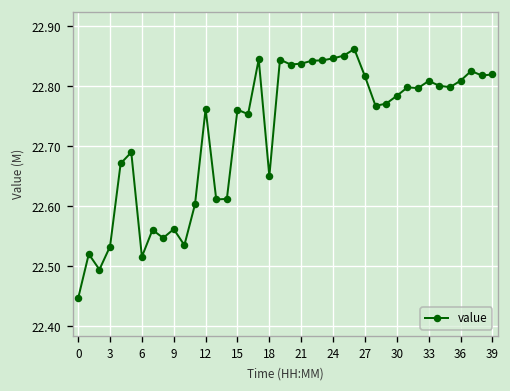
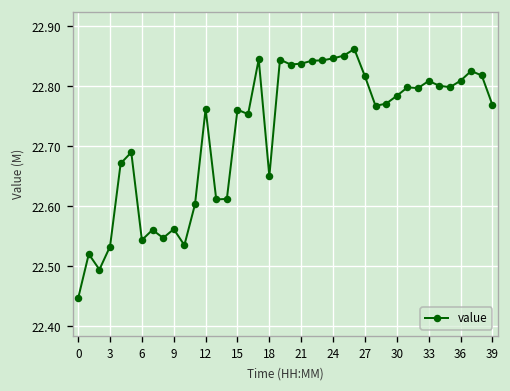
6: 22.52 -> 22.54
39: 22.82 -> 22.77
